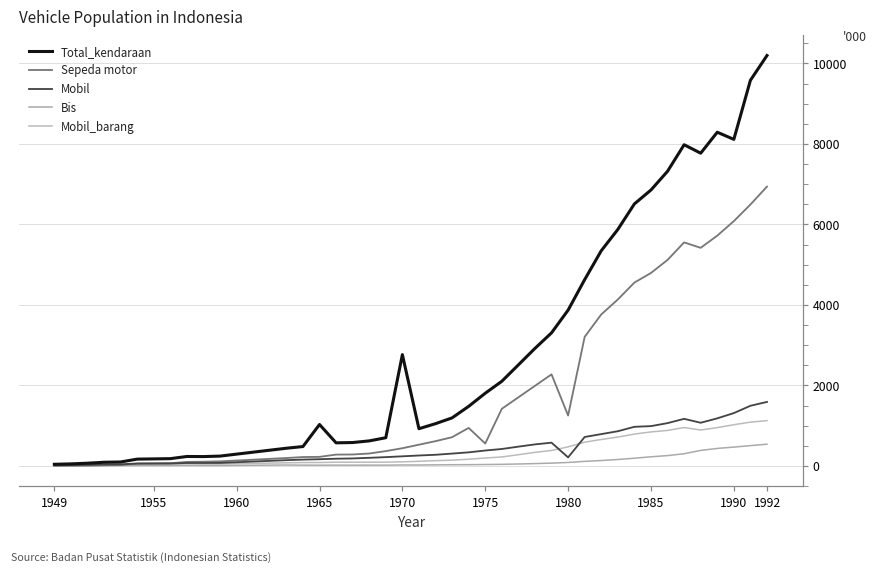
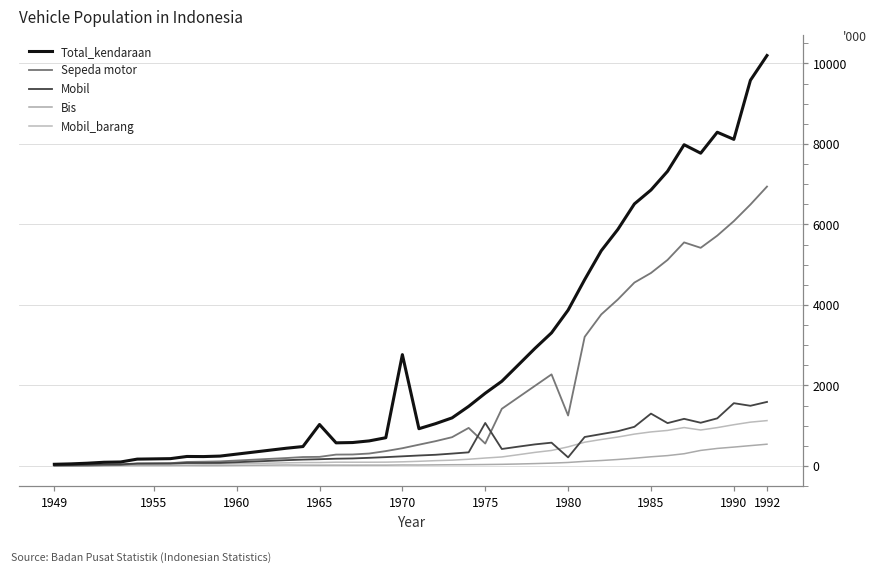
Mobil, 1975: 400 -> 1100
Mobil, 1985: 1000 -> 1300
Mobil, 1990: 1300 -> 1600
